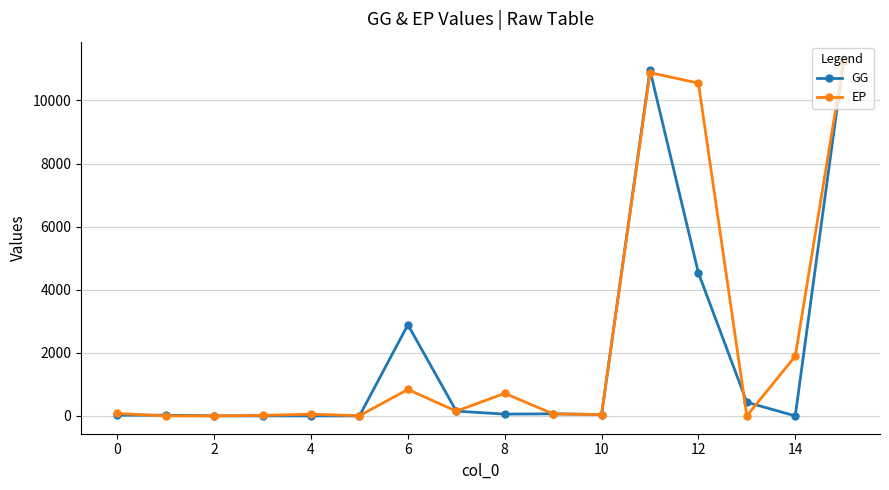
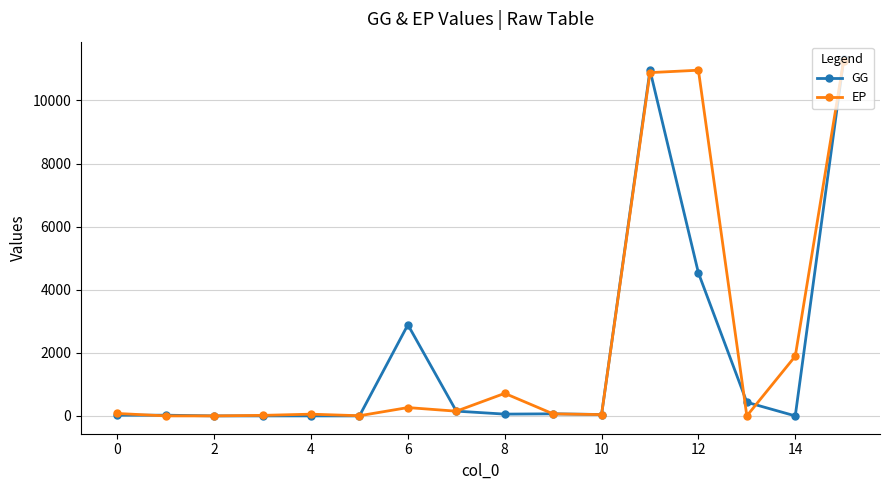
EP, 6: 800 -> 300
EP, 12: 10500 -> 11000
